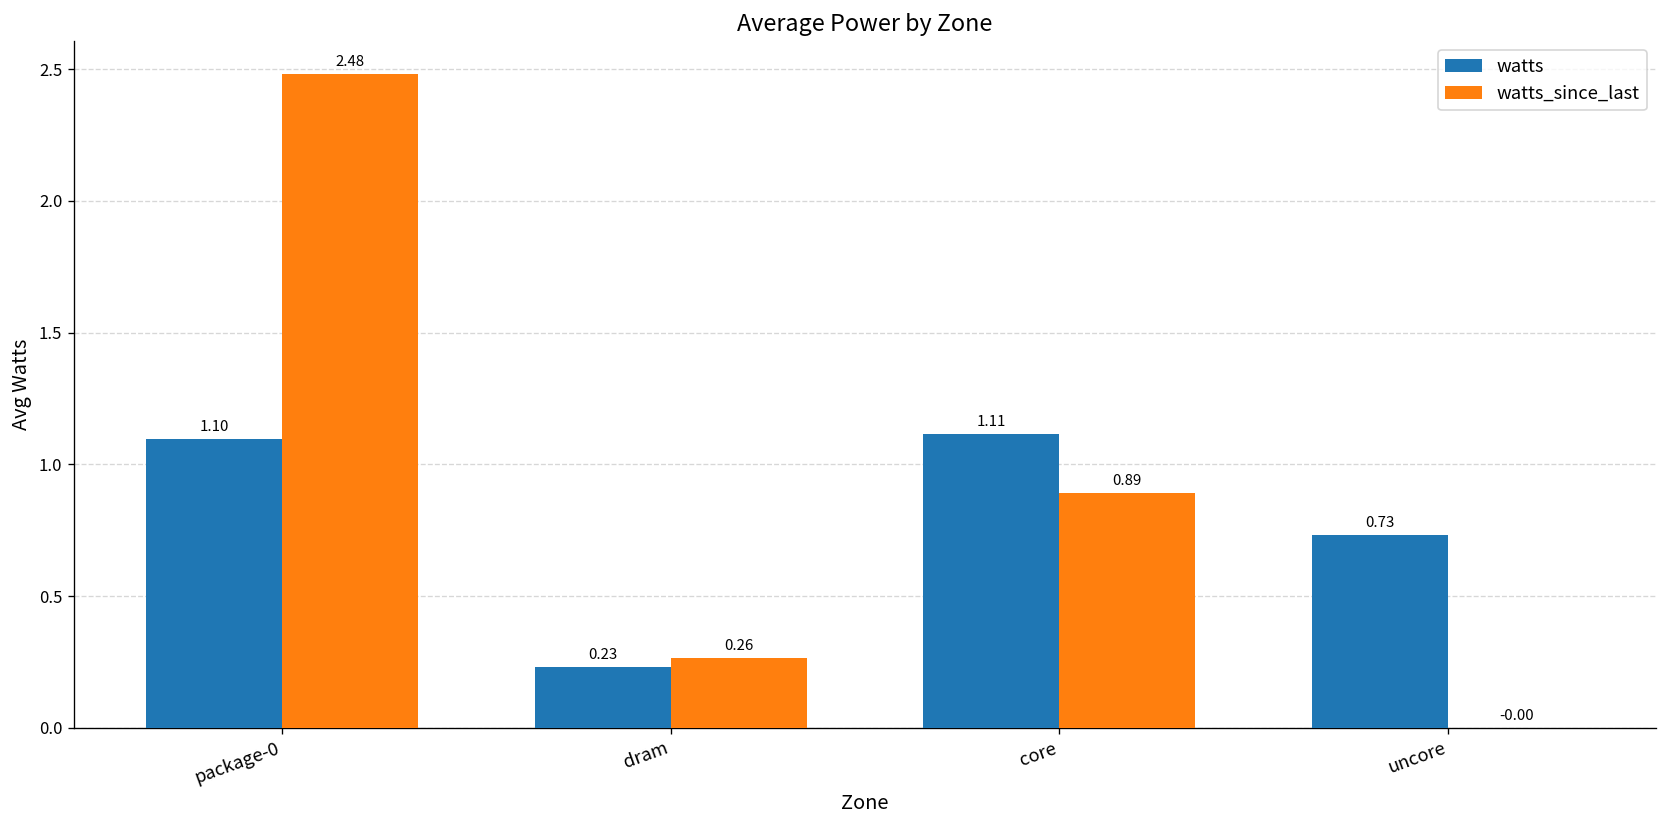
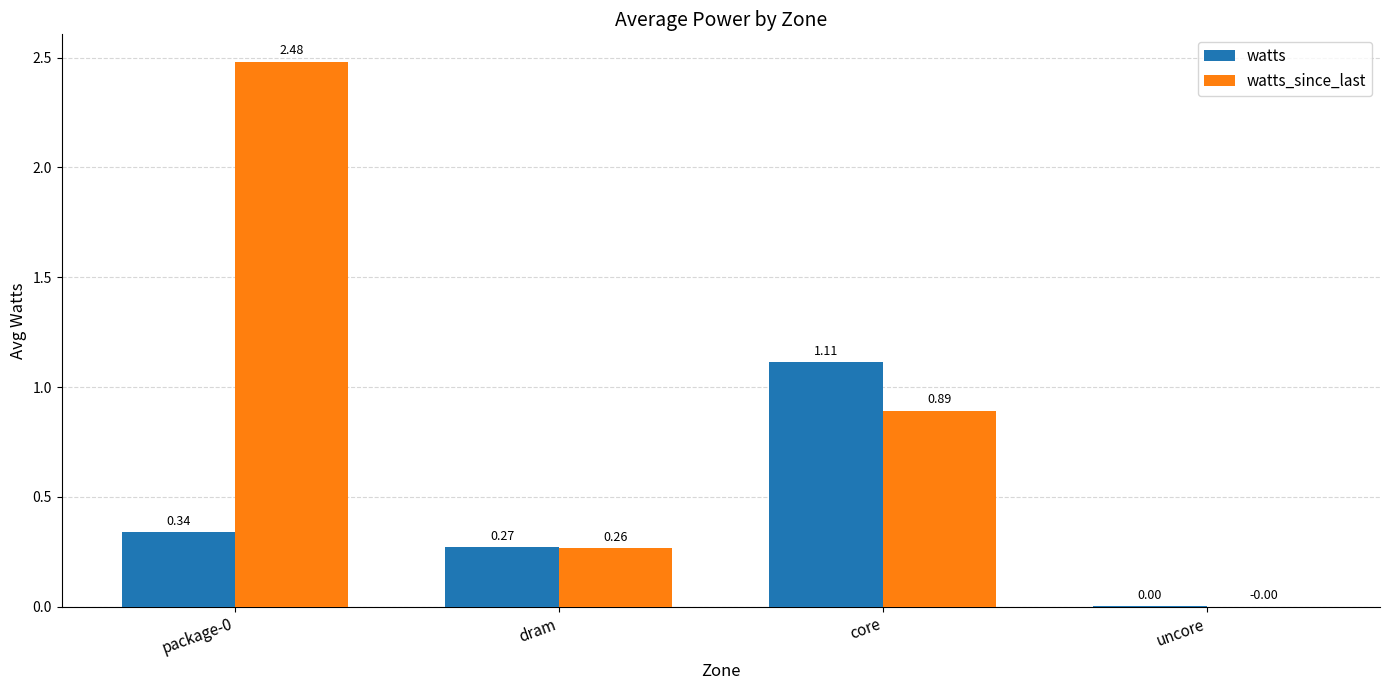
watts, package-0: 1.10 -> 0.34
watts, dram: 0.23 -> 0.27
watts, uncore: 0.73 -> 0.00
